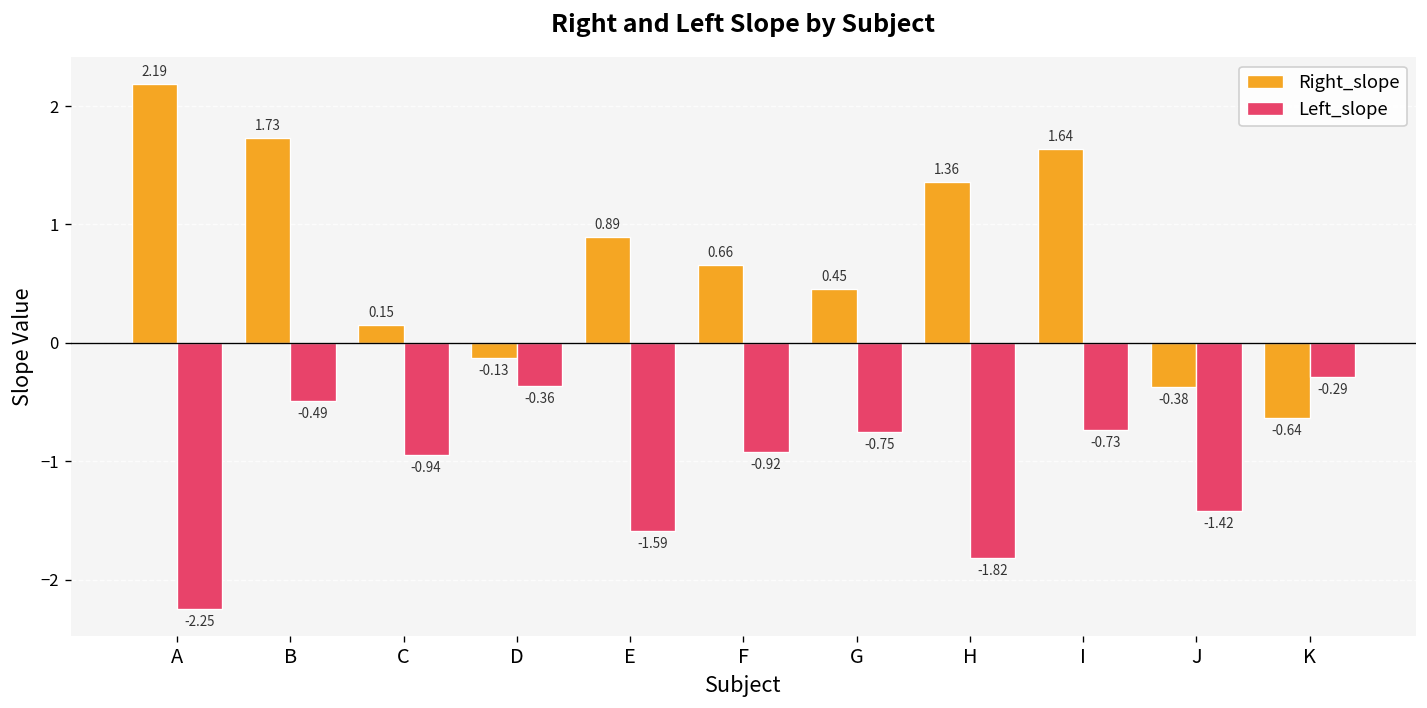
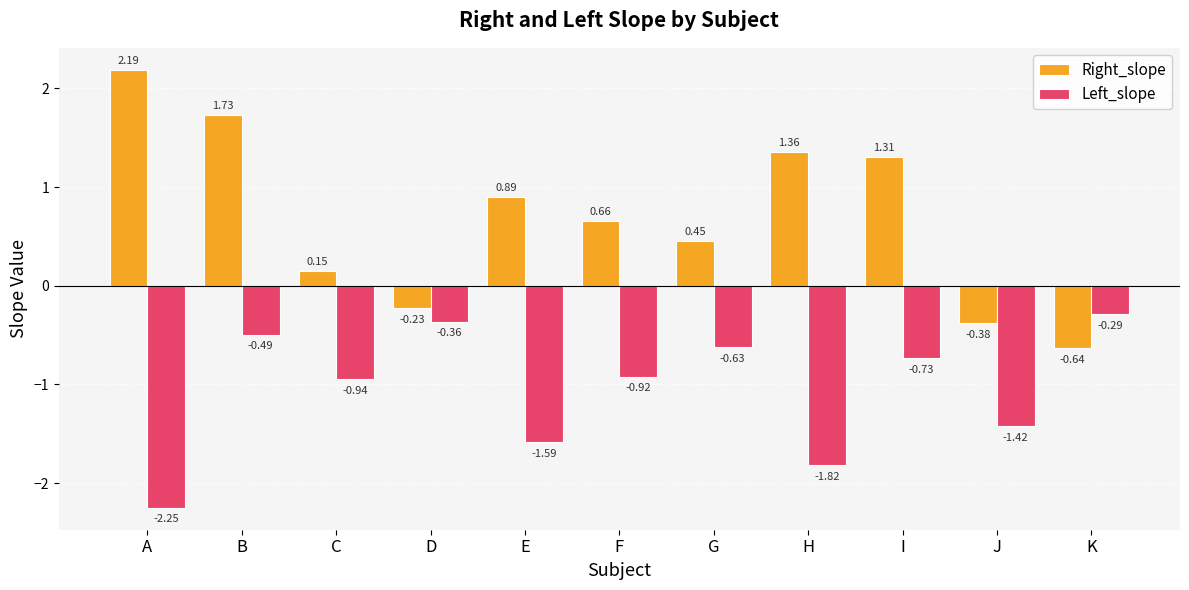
Right_slope, D: -0.13 -> -0.23
Left_slope, G: -0.75 -> -0.63
Right_slope, I: 1.64 -> 1.31
